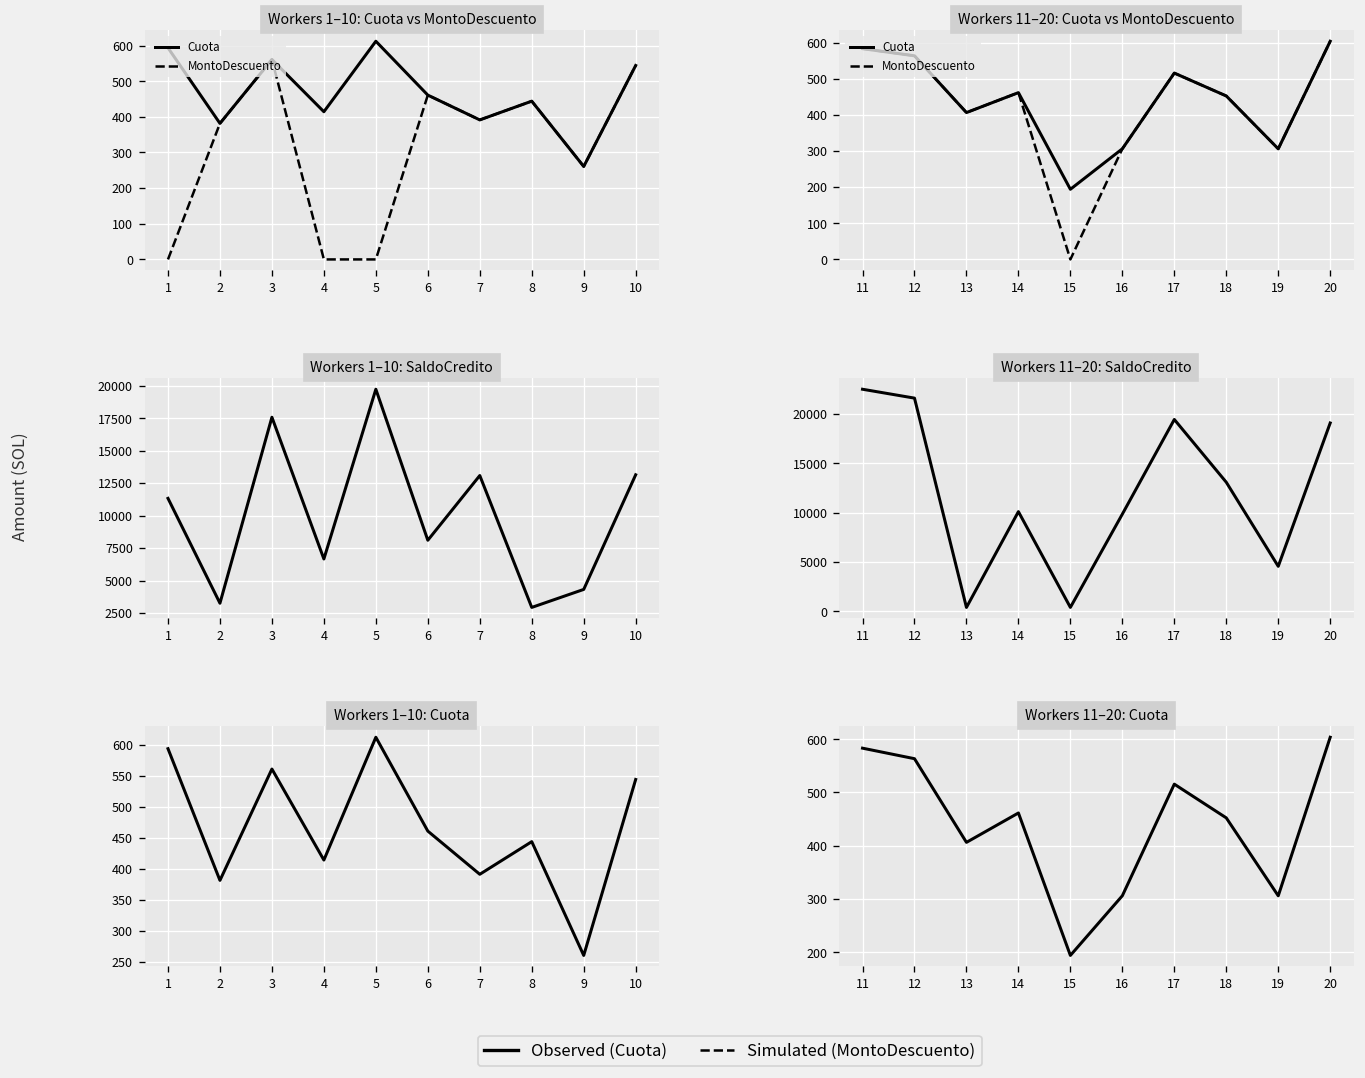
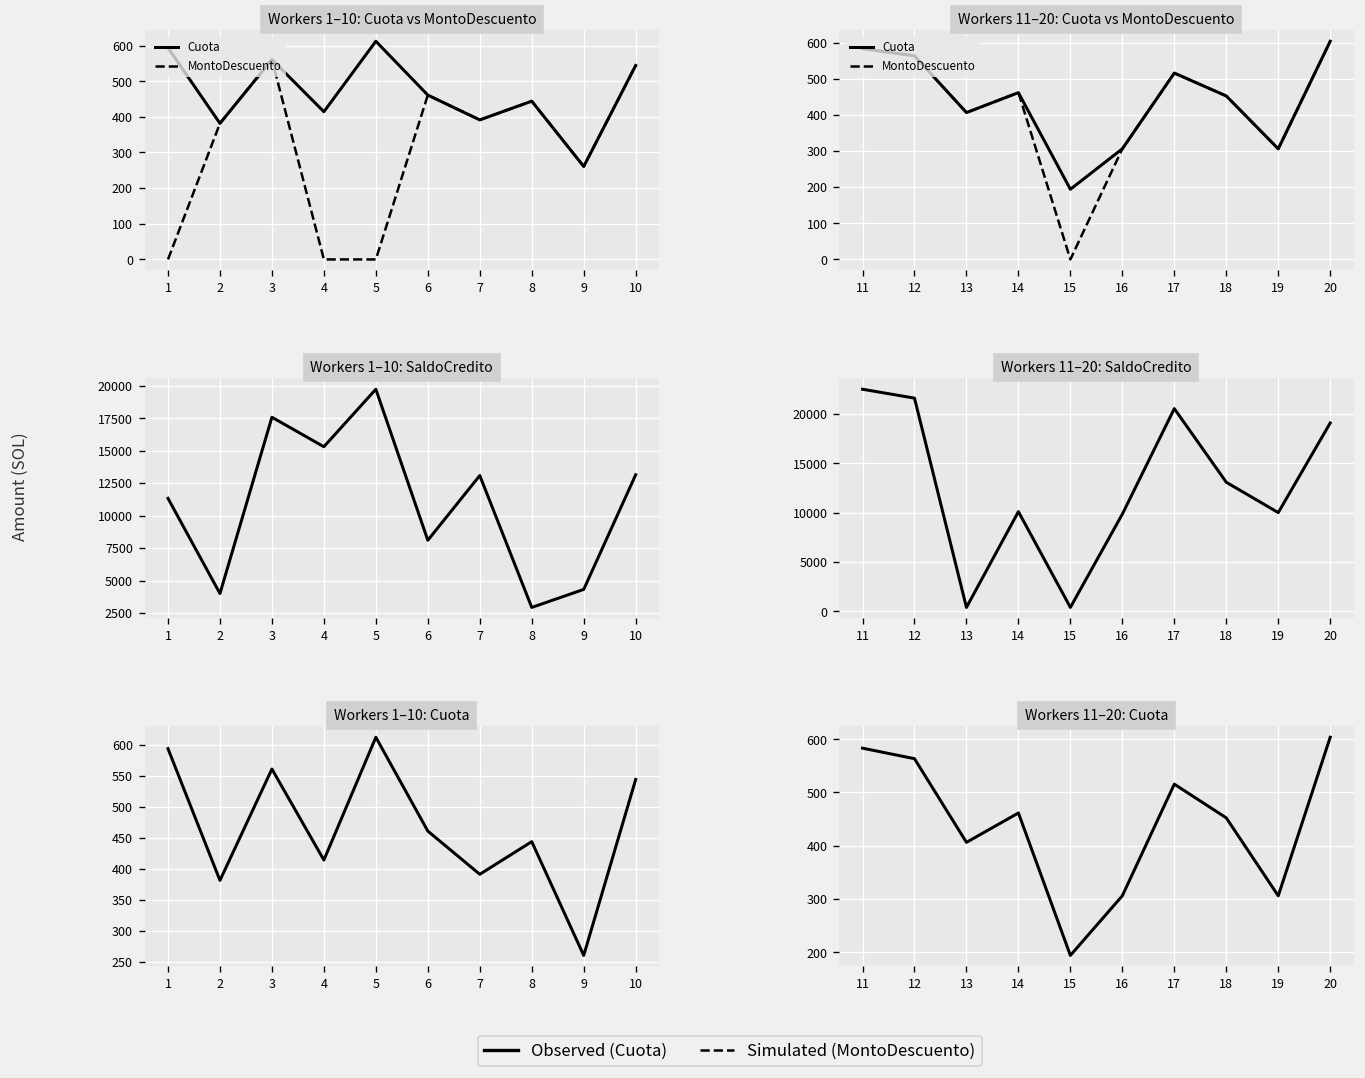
Workers 1–10: SaldoCredito, 2: 3300 -> 4000
Workers 1–10: SaldoCredito, 4: 6700 -> 15300
Workers 11–20: SaldoCredito, 17: 19000 -> 21000
Workers 11–20: SaldoCredito, 19: 5000 -> 10000
